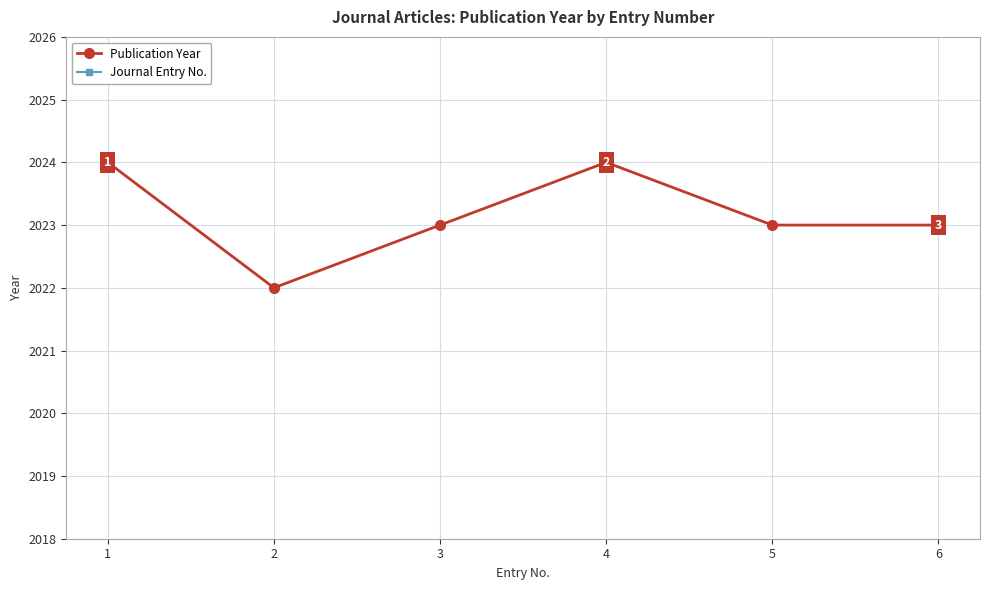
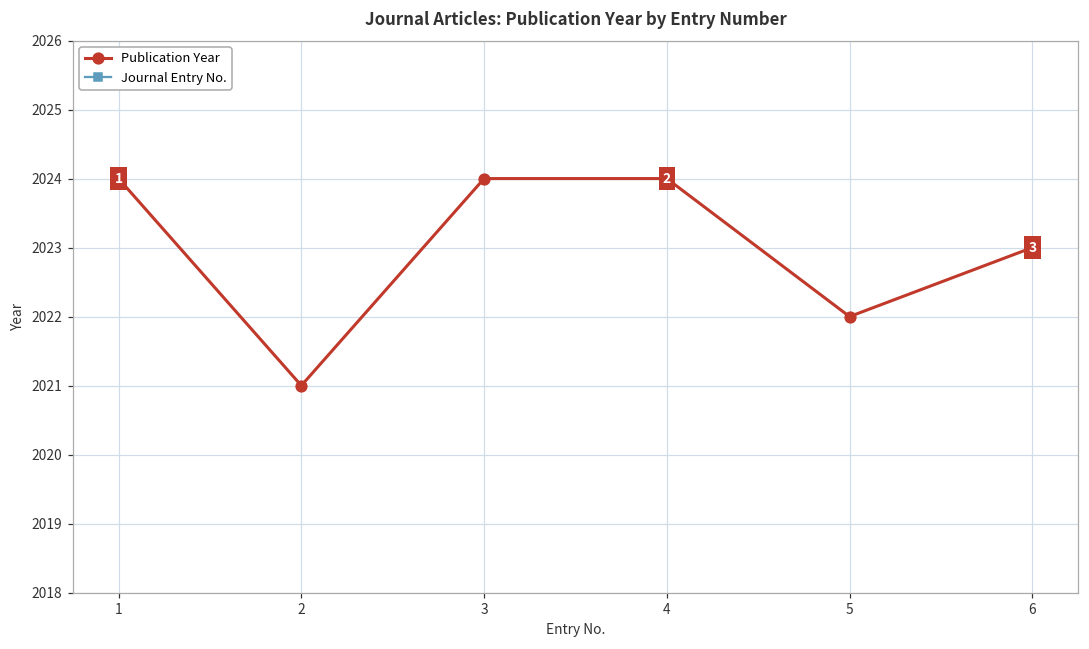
Publication Year, 2: 2022 -> 2021
Publication Year, 3: 2023 -> 2024
Publication Year, 5: 2023 -> 2022
